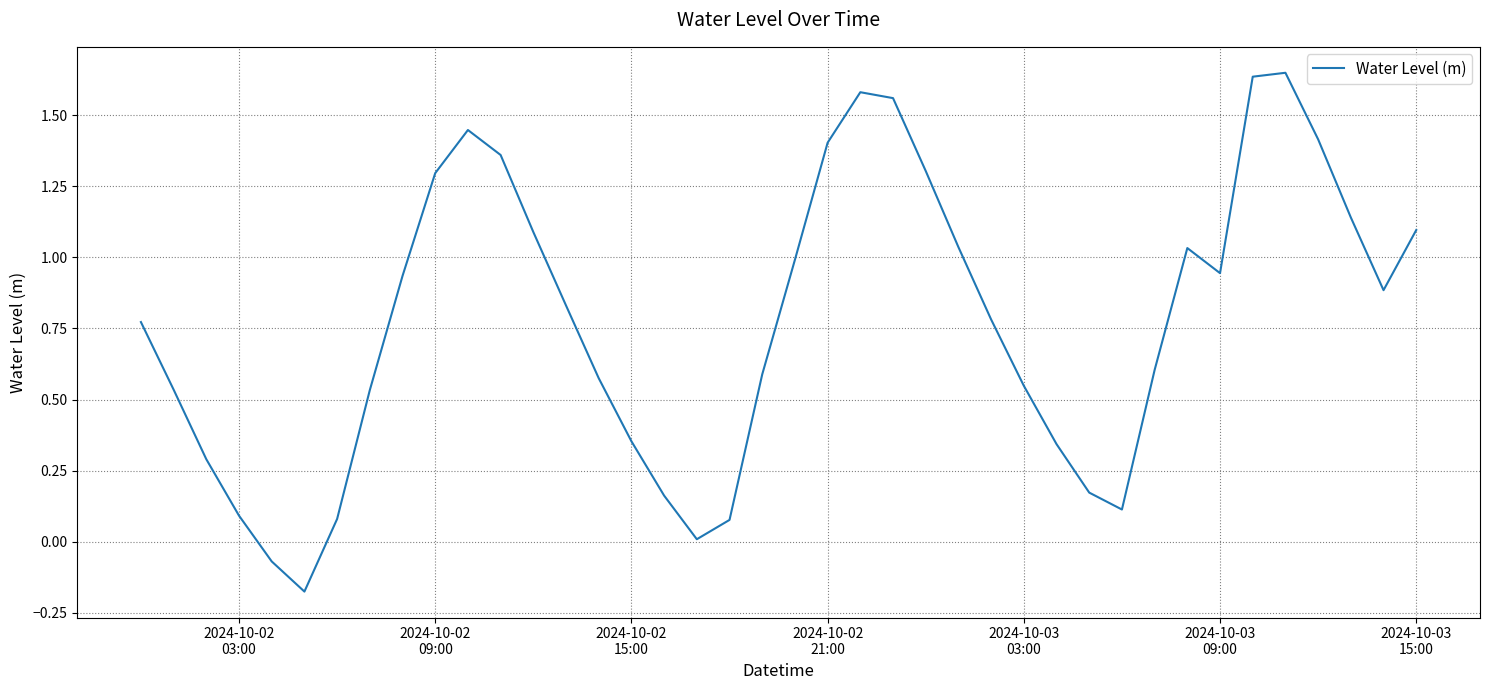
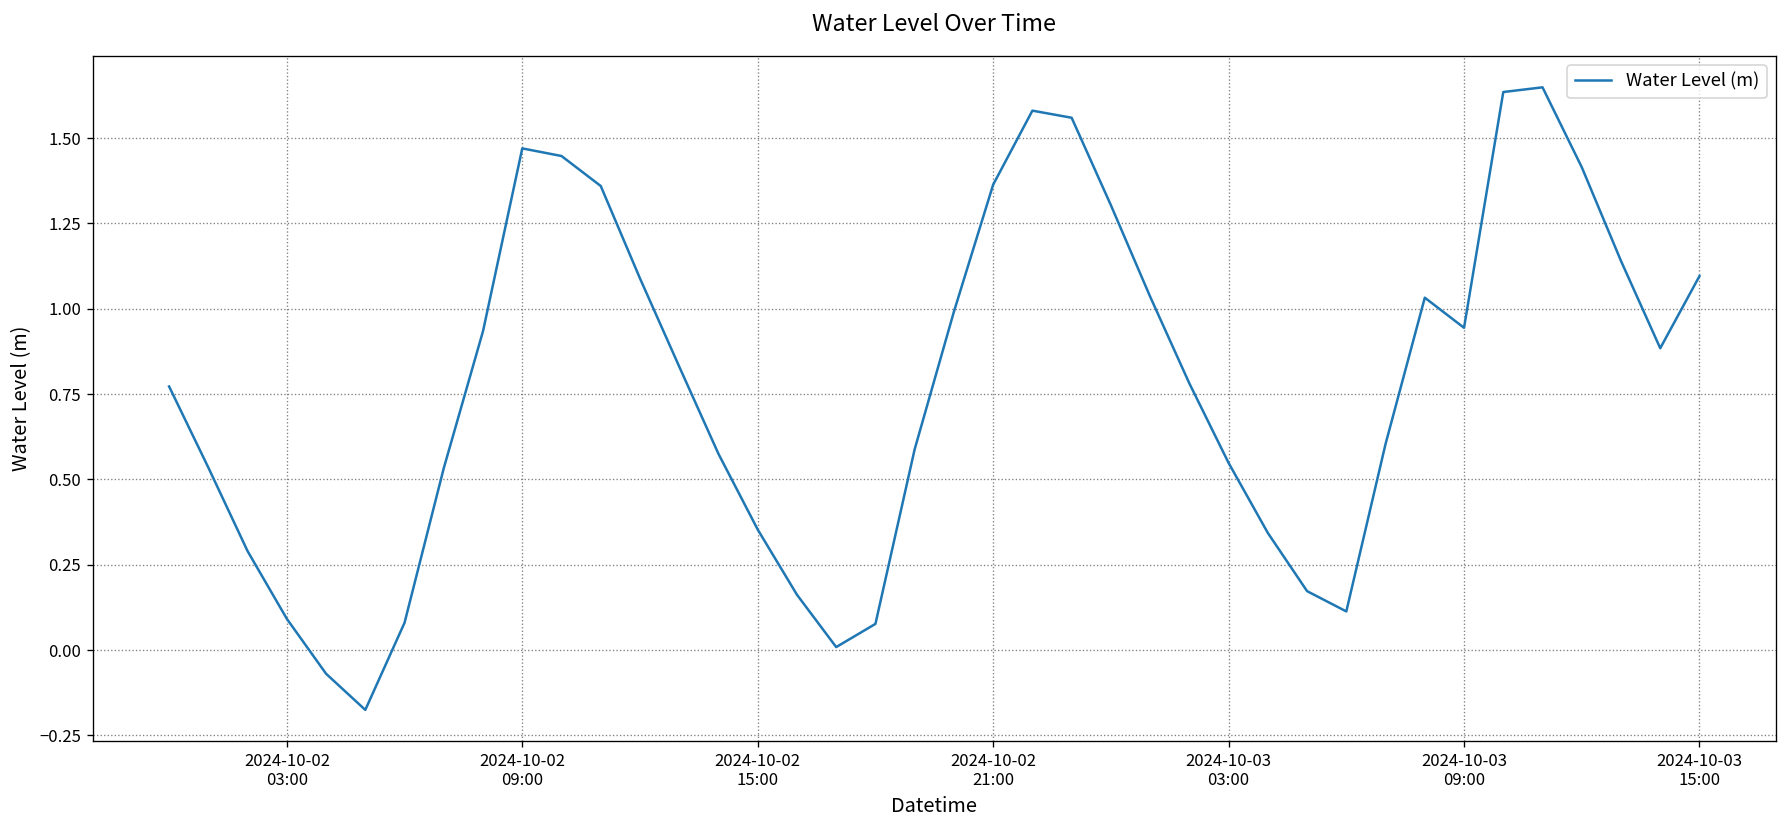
2024-10-02 09:00: 1.30 -> 1.47
2024-10-02 21:00: 1.40 -> 1.36
